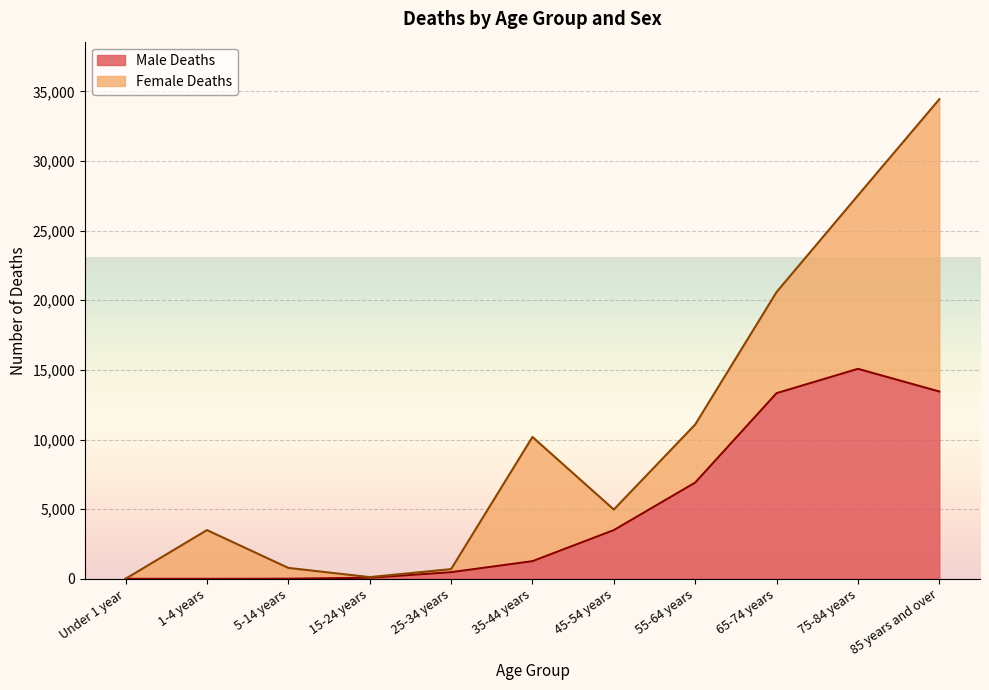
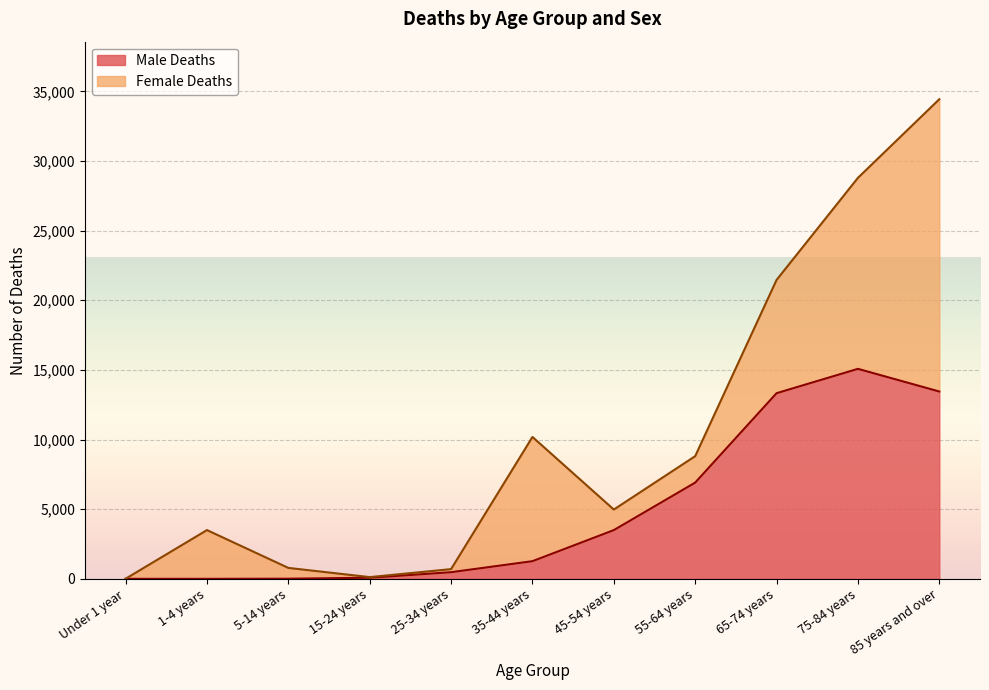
Female Deaths, 55-64 years: 4,200 -> 1,900
Female Deaths, 65-74 years: 7,300 -> 8,100
Female Deaths, 75-84 years: 12,500 -> 13,700
